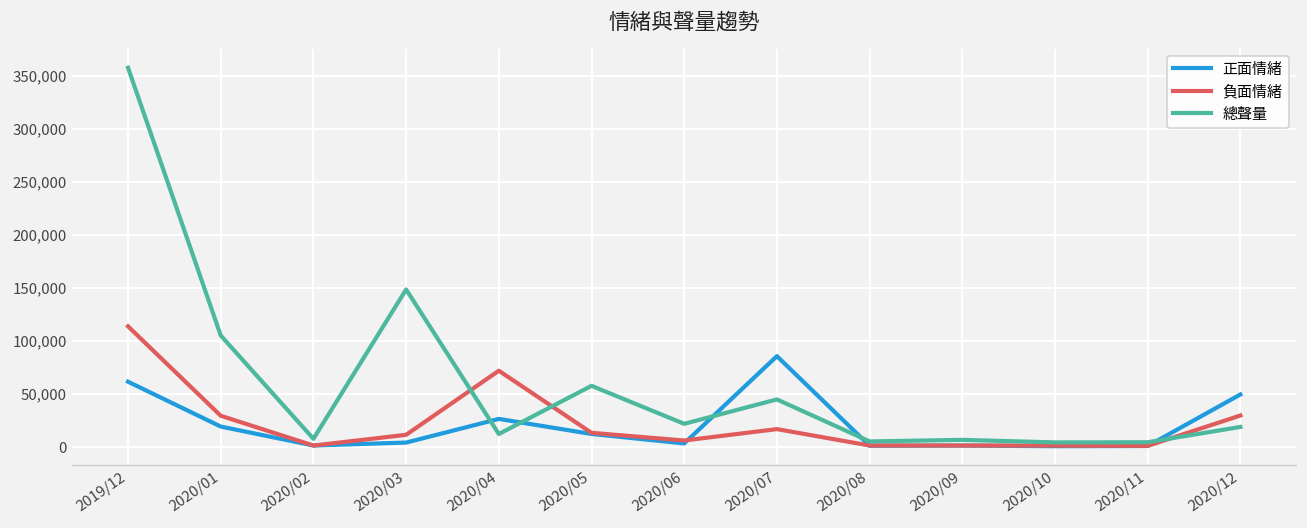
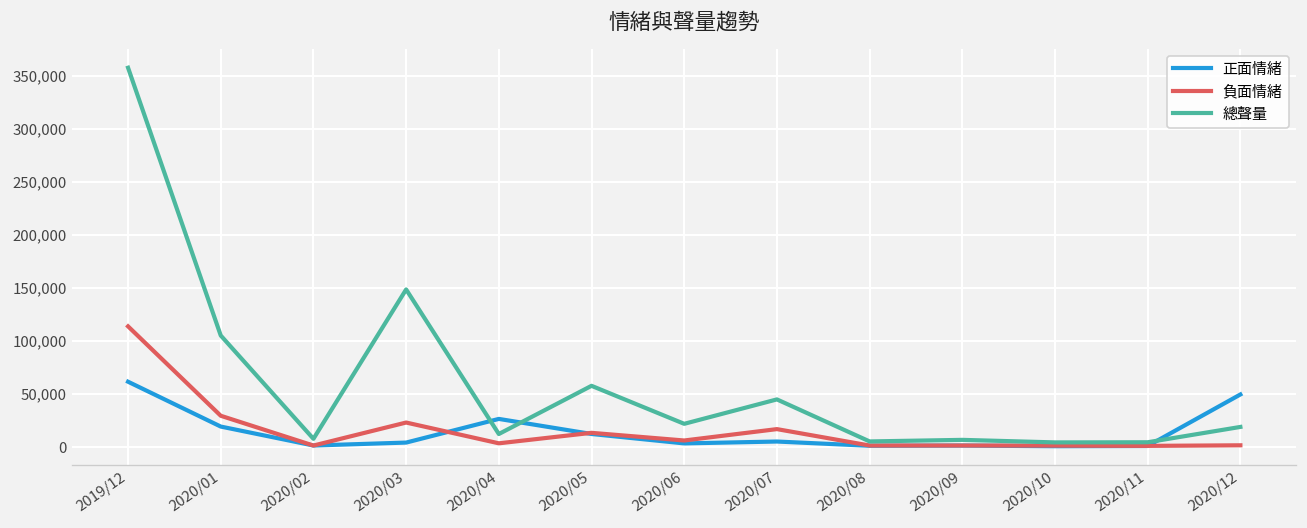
負面情緒, 2020/03: 10,000 -> 20,000
負面情緒, 2020/04: 70,000 -> 0
正面情緒, 2020/07: 90,000 -> 10,000
負面情緒, 2020/12: 30,000 -> 0
